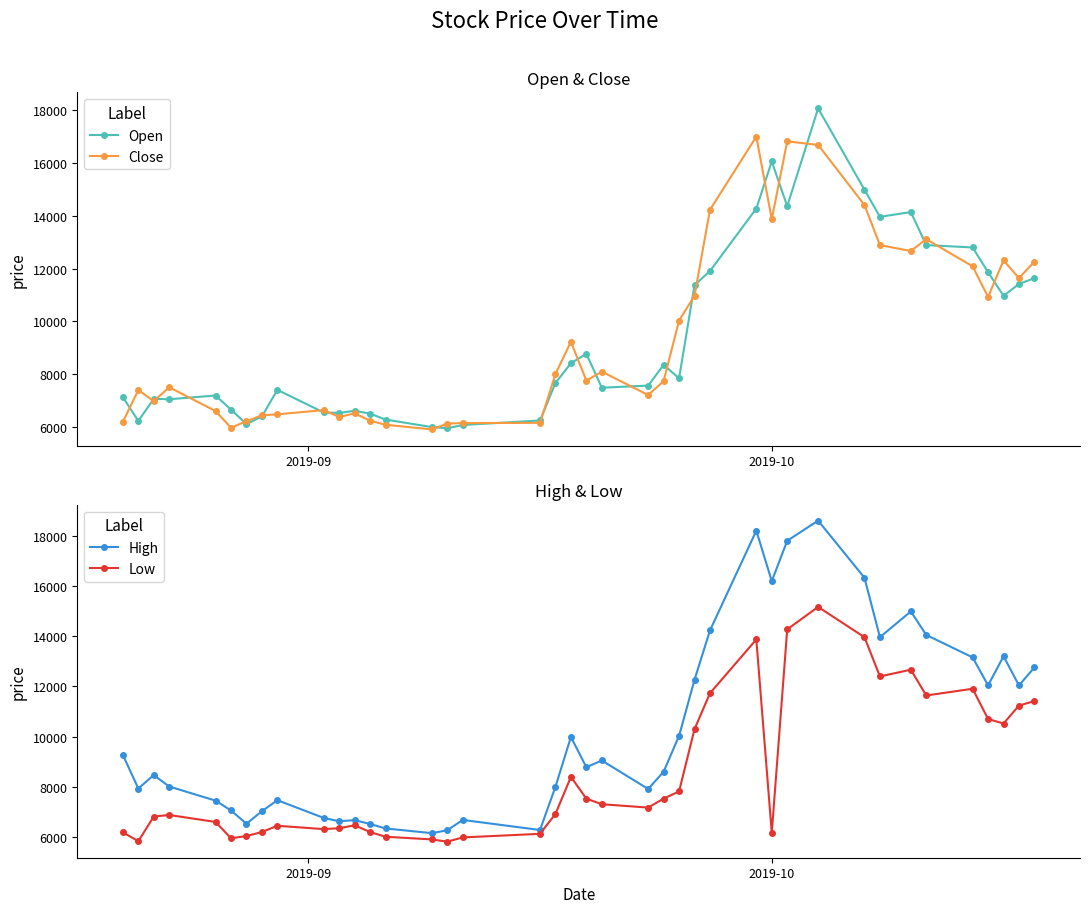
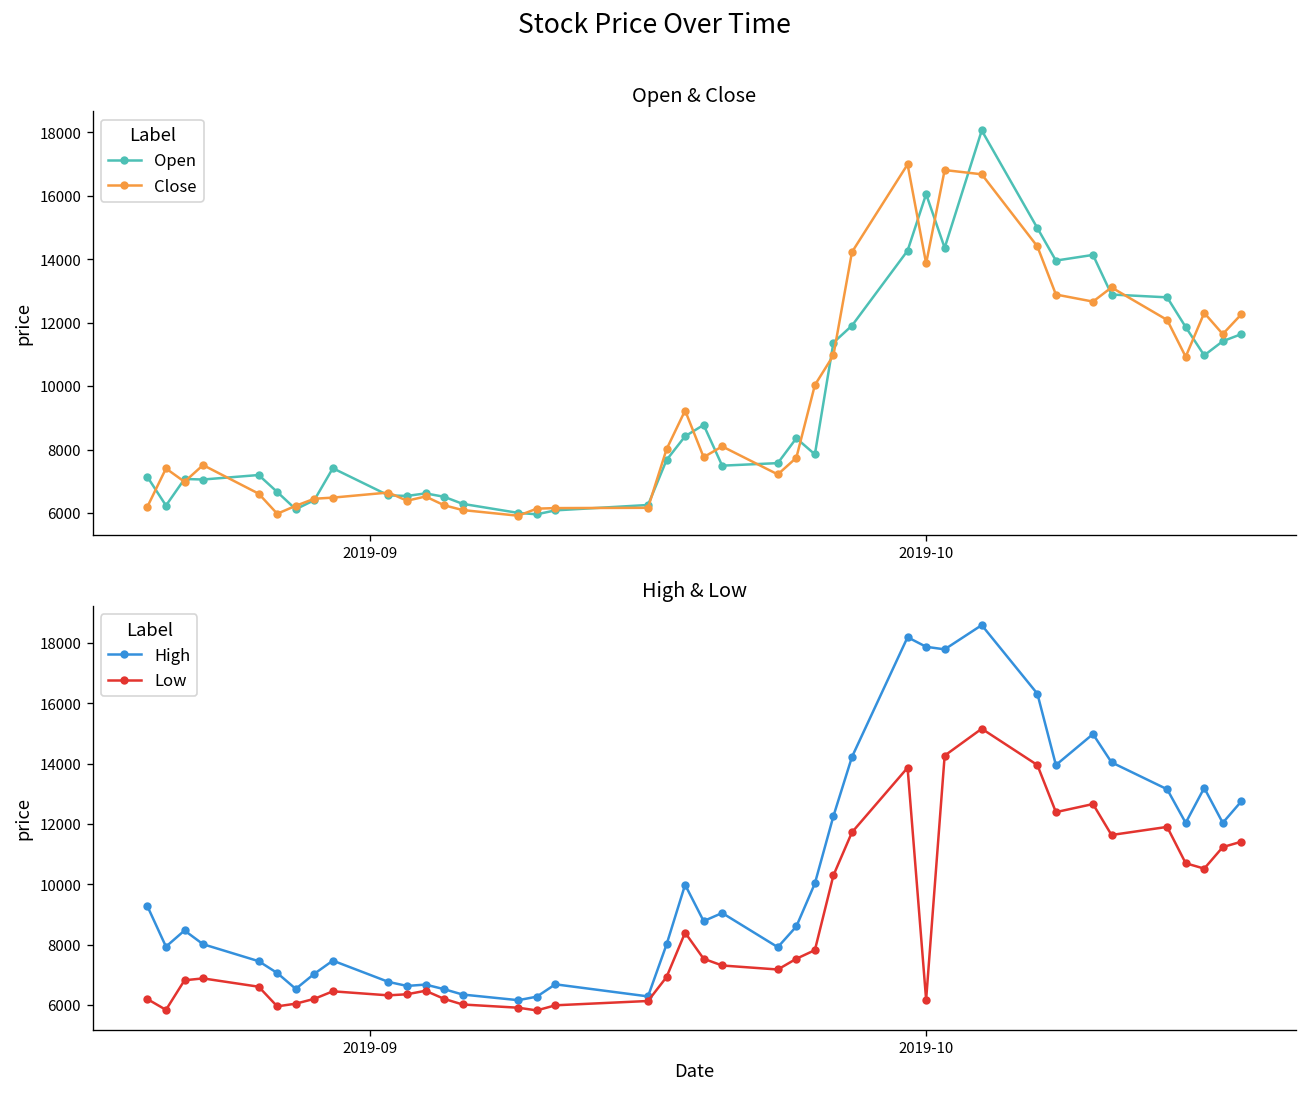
High & Low, High, 2019-10: 16200 -> 17900
